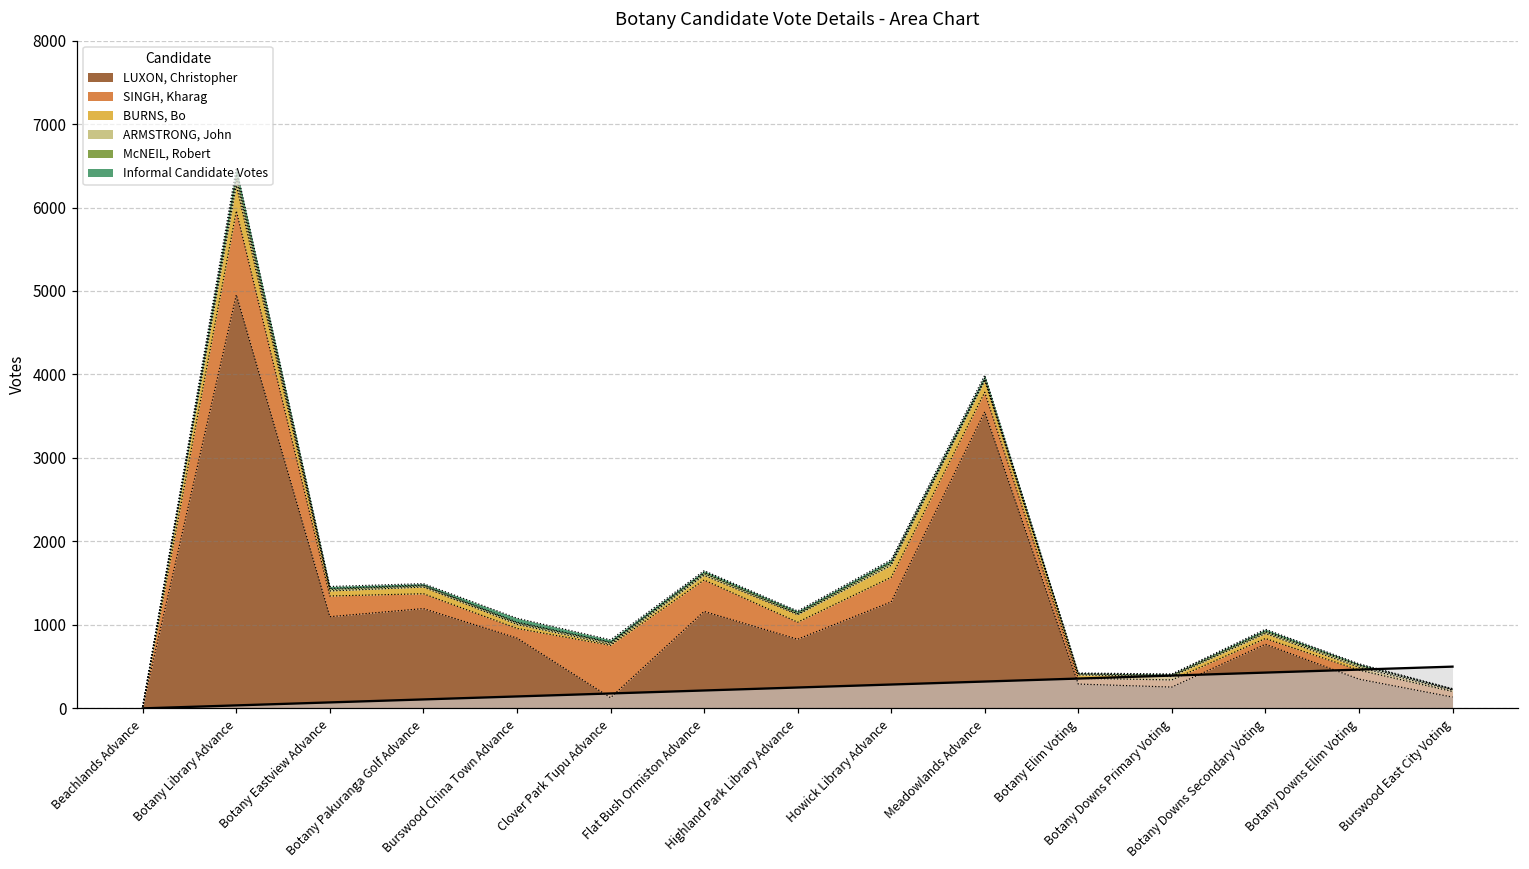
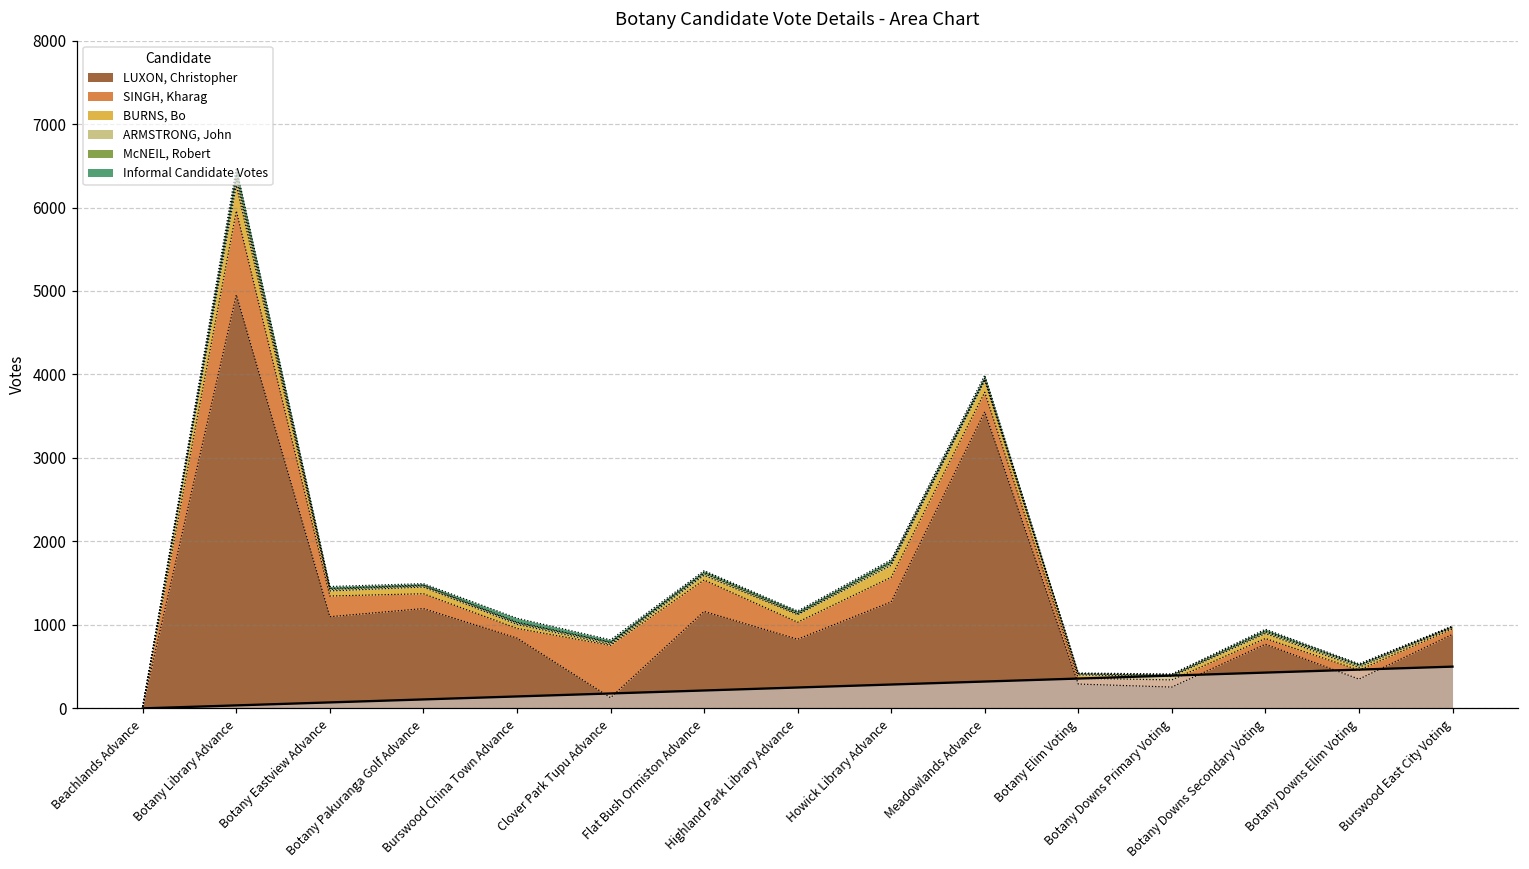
LUXON, Christopher, Burswood East City Voting: 100 -> 900
